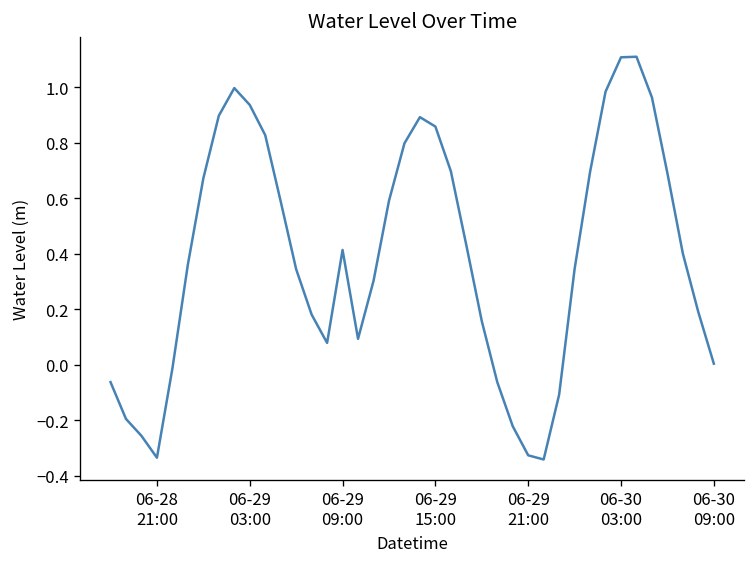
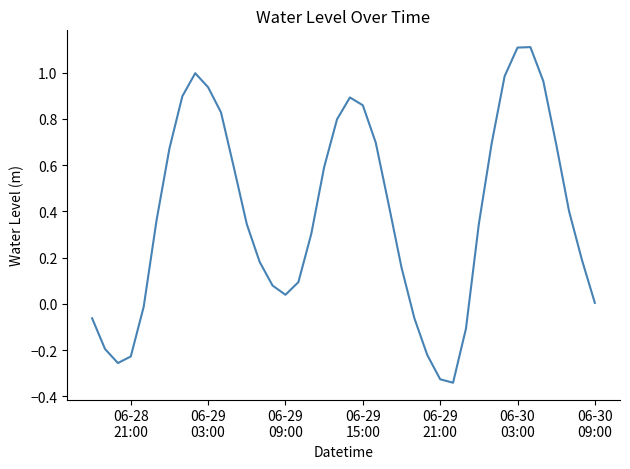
06-28 21:00: -0.34 -> -0.23
06-29 09:00: 0.41 -> 0.04
